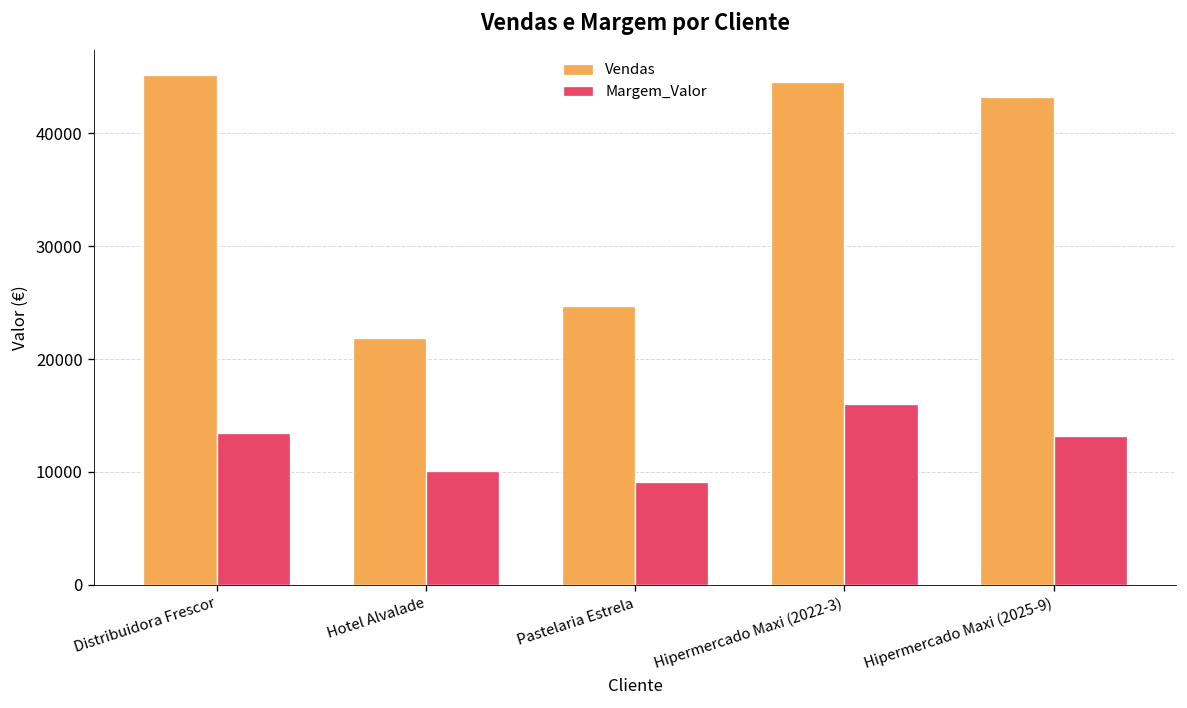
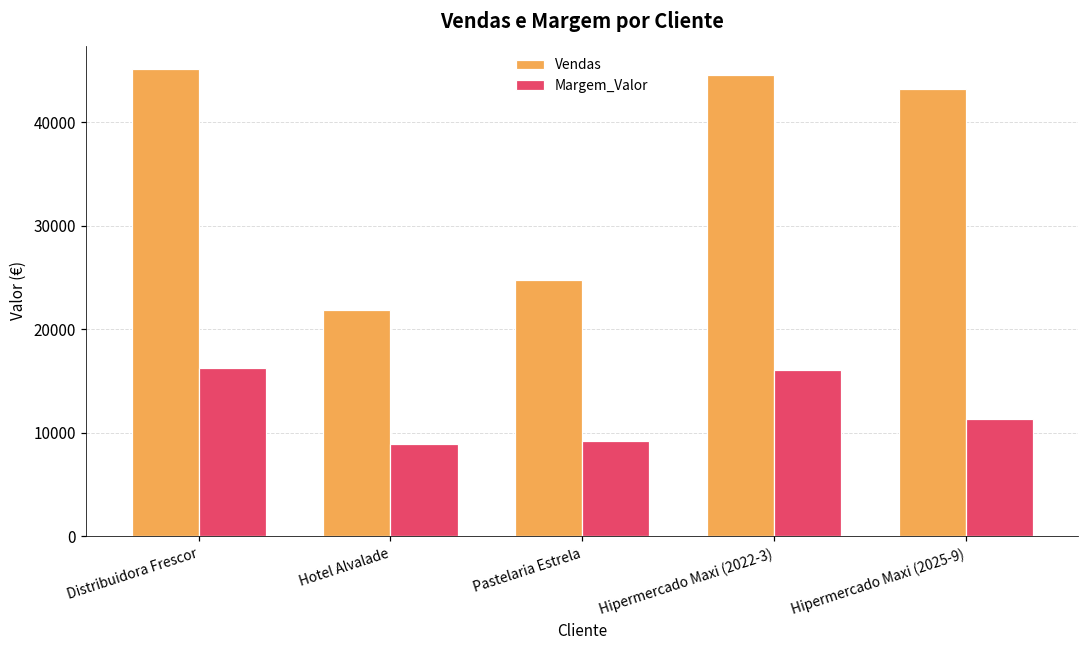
Margem_Valor, Distribuidora Frescor: 13000 -> 16000
Margem_Valor, Hotel Alvalade: 10000 -> 9000
Margem_Valor, Hipermercado Maxi (2025-9): 13000 -> 11000
